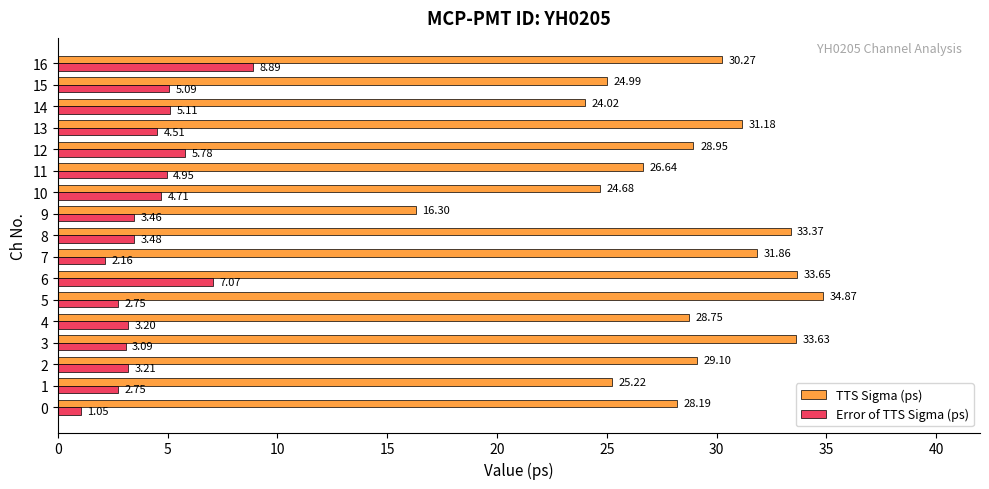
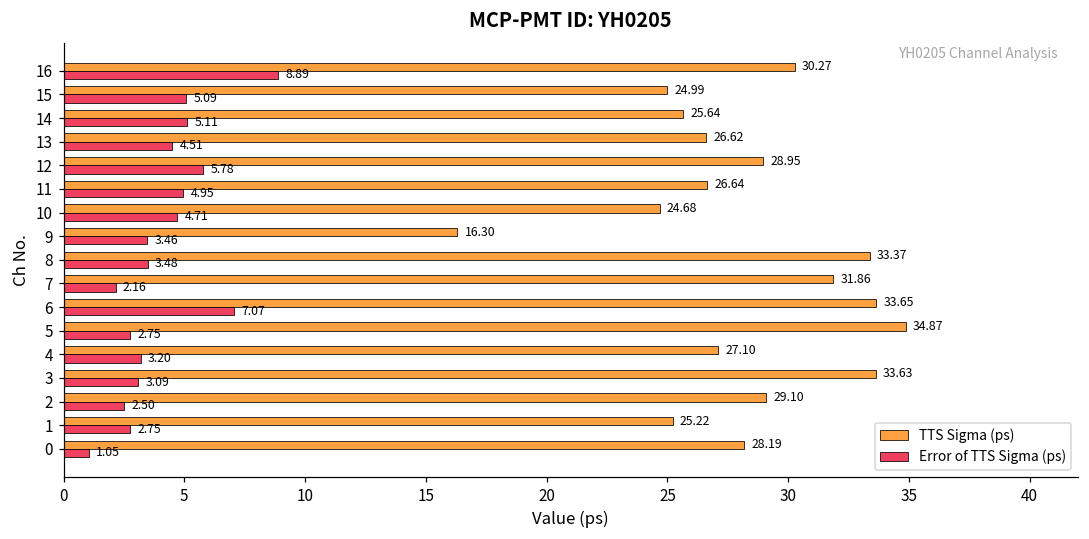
TTS Sigma (ps), 14: 24.02 -> 25.64
TTS Sigma (ps), 13: 31.18 -> 26.62
TTS Sigma (ps), 4: 28.75 -> 27.10
Error of TTS Sigma (ps), 2: 3.21 -> 2.50
